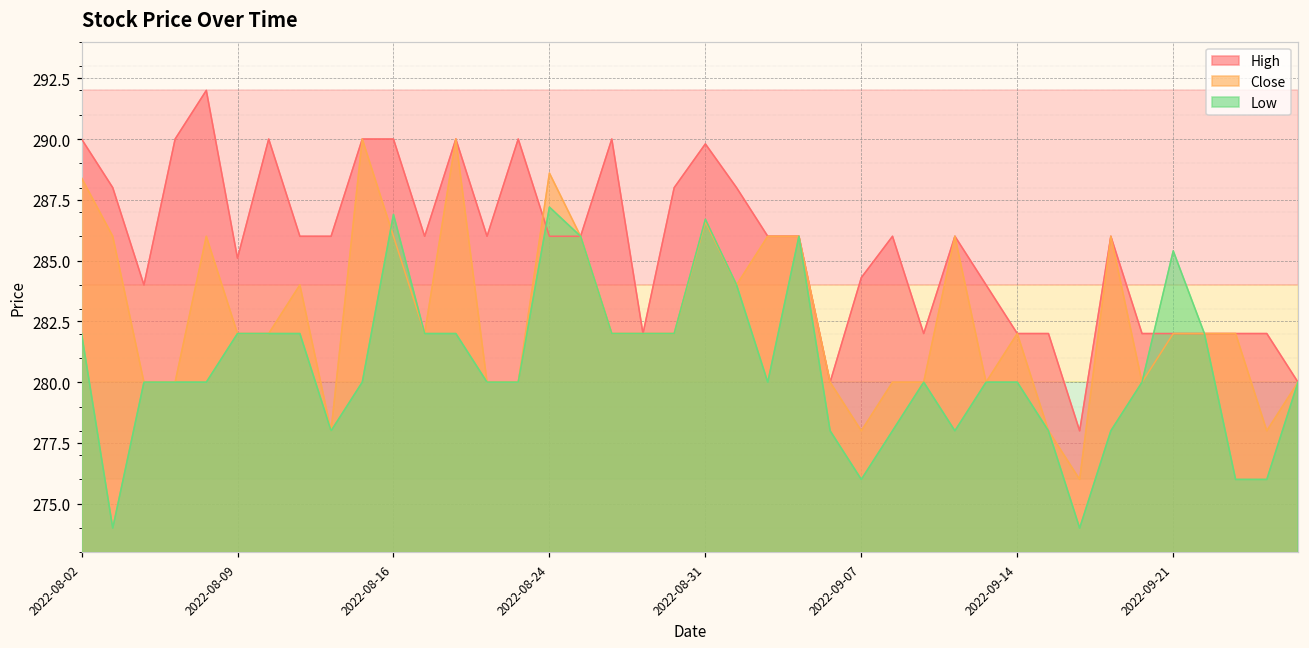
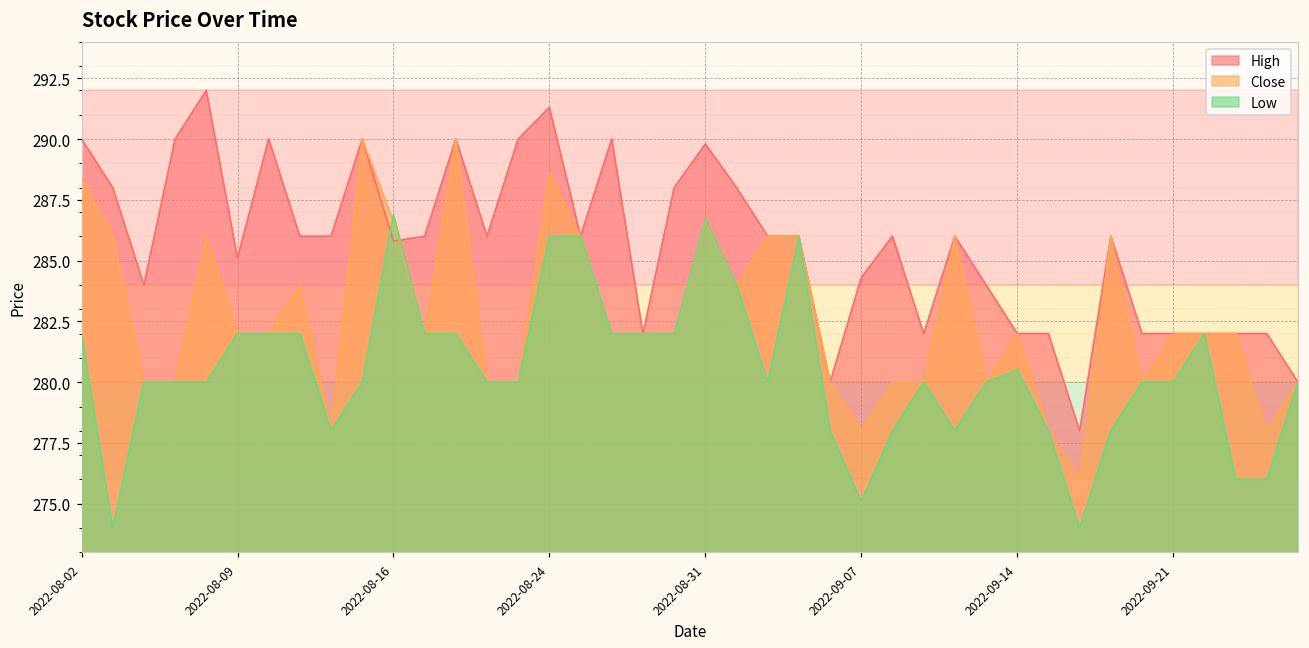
High, 2022-08-16: 290.0 -> 285.8
Close, 2022-08-16: 286.0 -> 286.6
High, 2022-08-24: 286.0 -> 291.3
Low, 2022-08-24: 287.2 -> 286.0
Low, 2022-09-07: 276.0 -> 275.1
Low, 2022-09-14: 280.0 -> 280.5
Low, 2022-09-21: 285.4 -> 280.0
